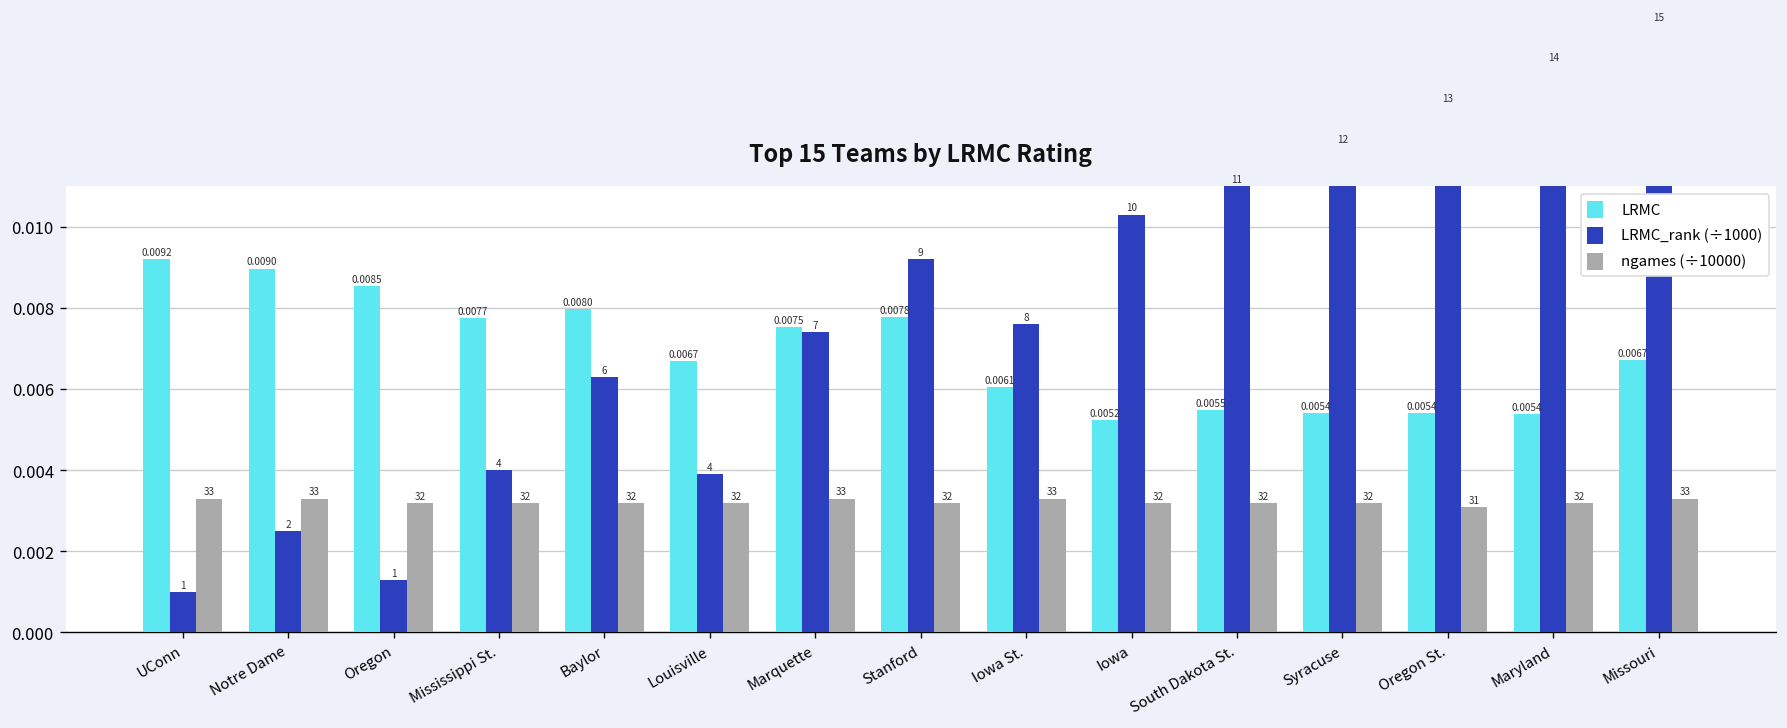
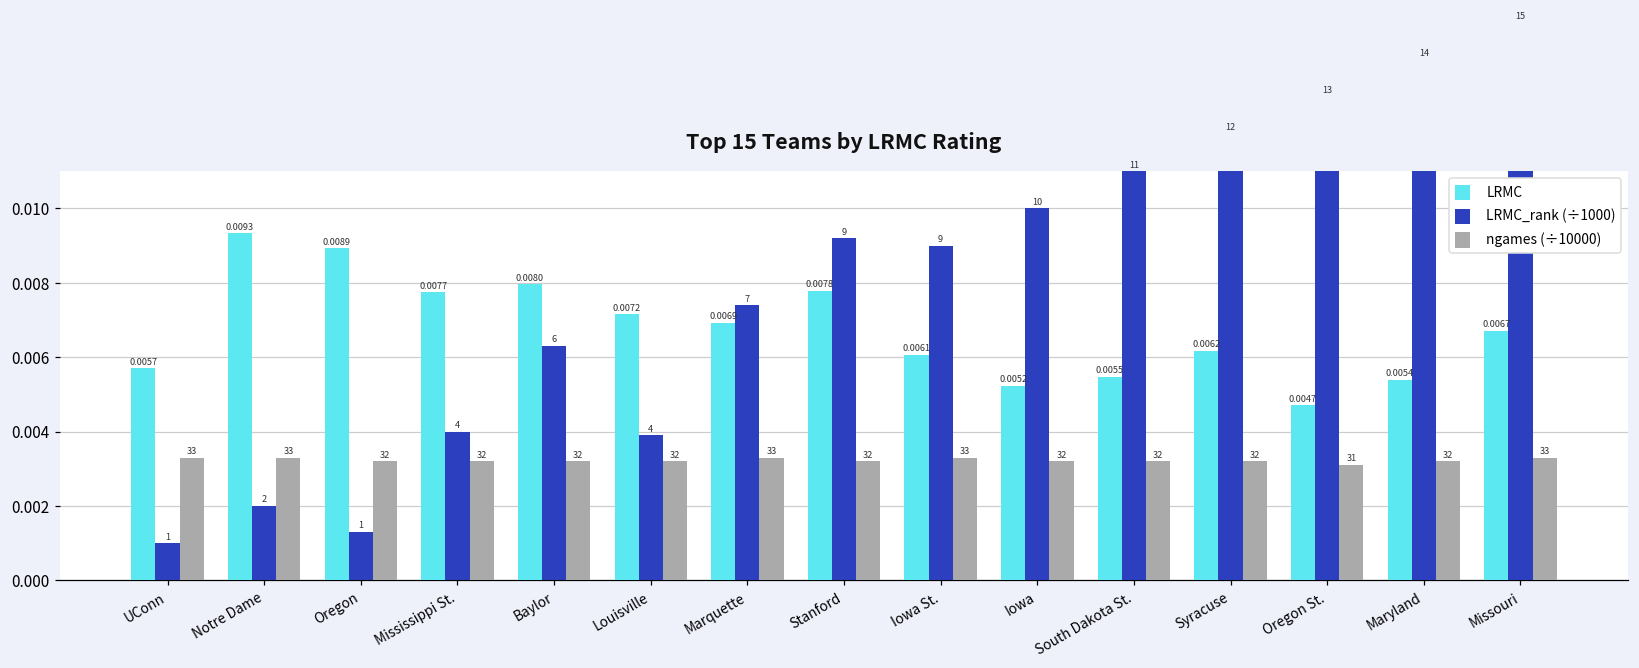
LRMC, UConn: 0.0092 -> 0.0057
LRMC, Notre Dame: 0.0090 -> 0.0093
LRMC_rank (÷1000), Notre Dame: 0.0025 -> 0.0020
LRMC, Oregon: 0.0085 -> 0.0089
LRMC, Louisville: 0.0067 -> 0.0072
LRMC, Marquette: 0.0075 -> 0.0069
LRMC_rank (÷1000), Iowa St.: 8 -> 9
LRMC_rank (÷1000), Iowa: 0.0103 -> 0.0100
LRMC, Syracuse: 0.0054 -> 0.0062
LRMC, Oregon St.: 0.0054 -> 0.0047
